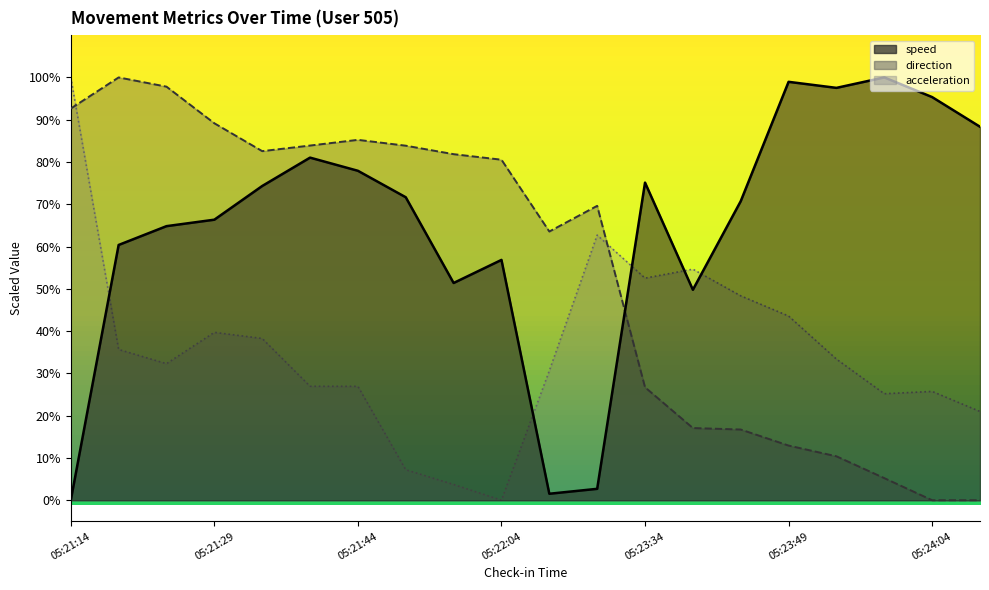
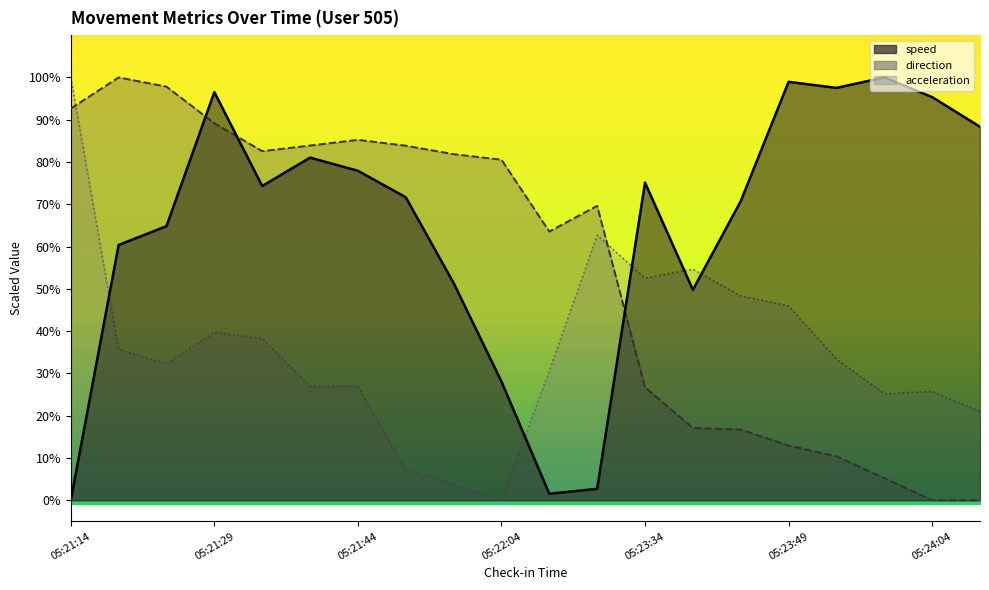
speed, 05:21:29: 66% -> 97%
speed, 05:22:04: 57% -> 28%
acceleration, 05:23:49: 44% -> 46%
